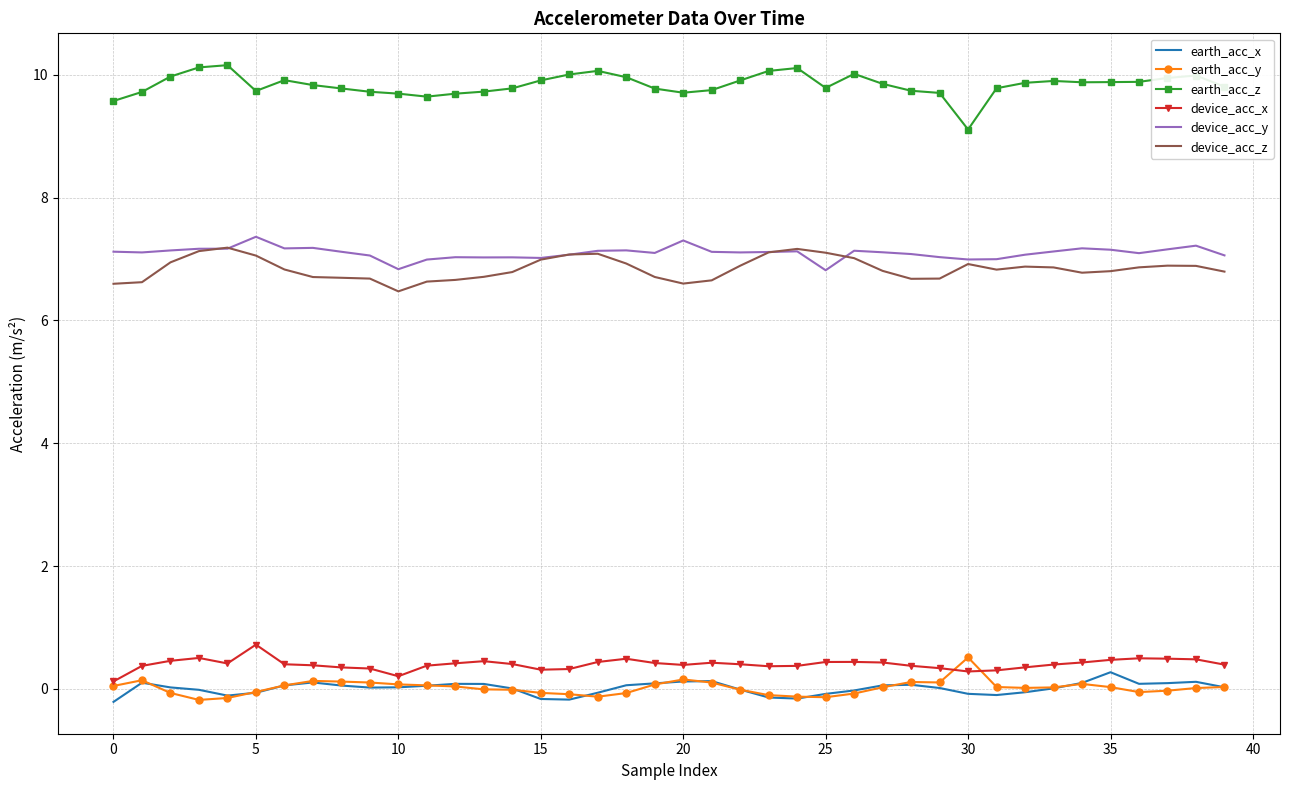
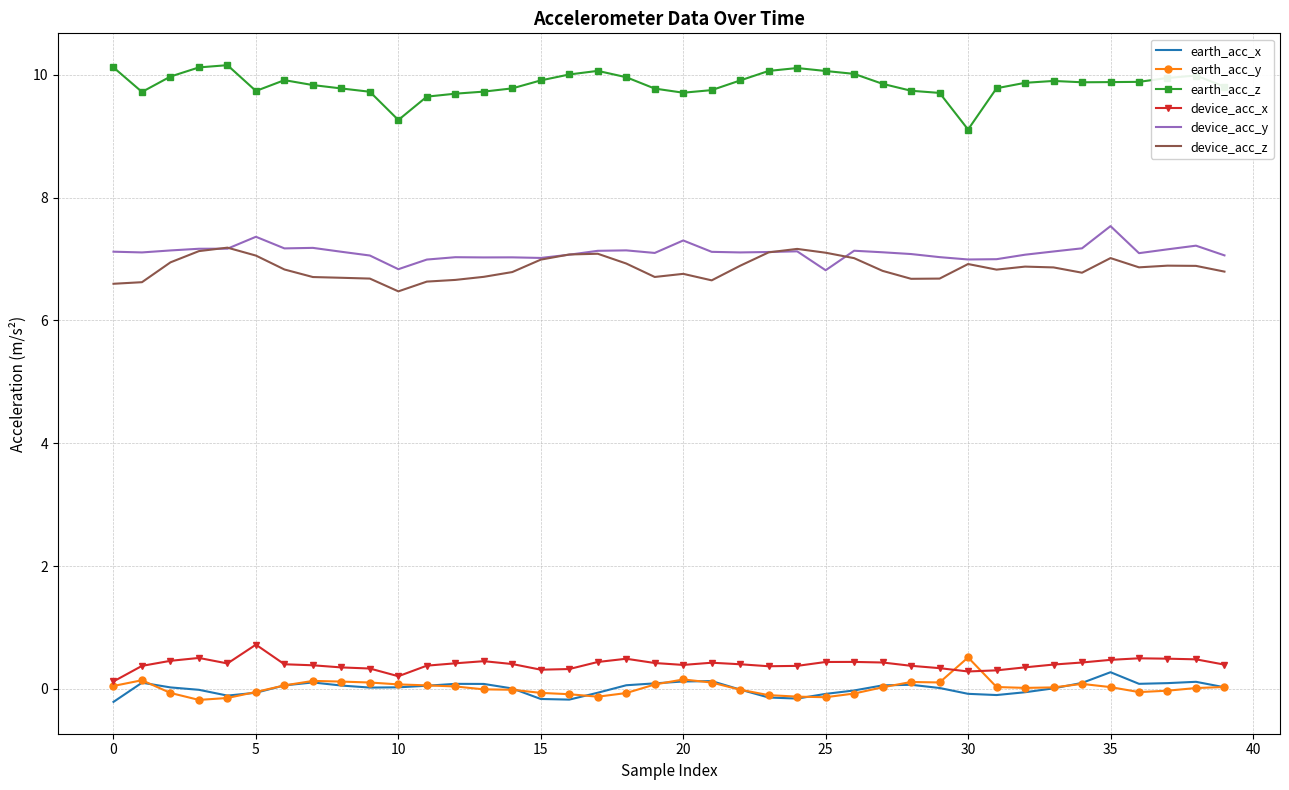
earth_acc_z, 0: 9.6 -> 10.1
earth_acc_z, 10: 9.7 -> 9.3
device_acc_z, 20: 6.6 -> 6.8
earth_acc_z, 25: 9.8 -> 10.1
device_acc_y, 35: 7.2 -> 7.5
device_acc_z, 35: 6.8 -> 7.0
